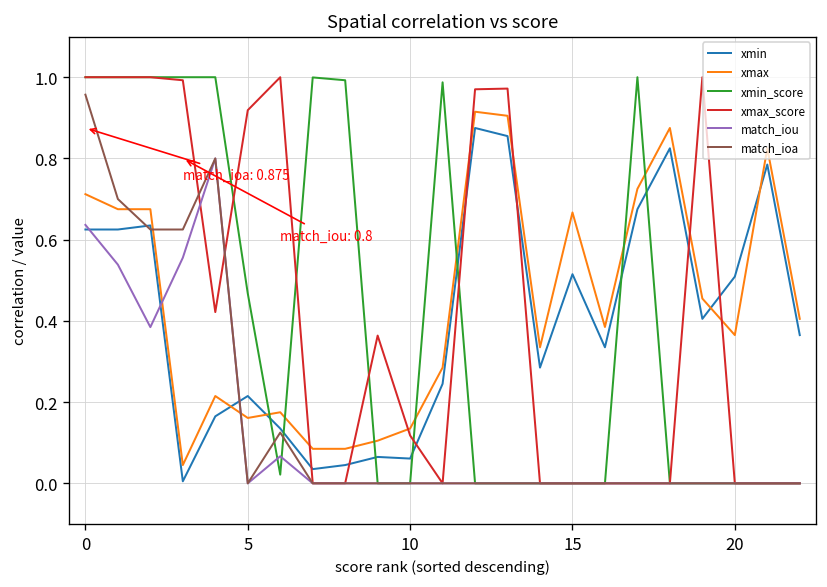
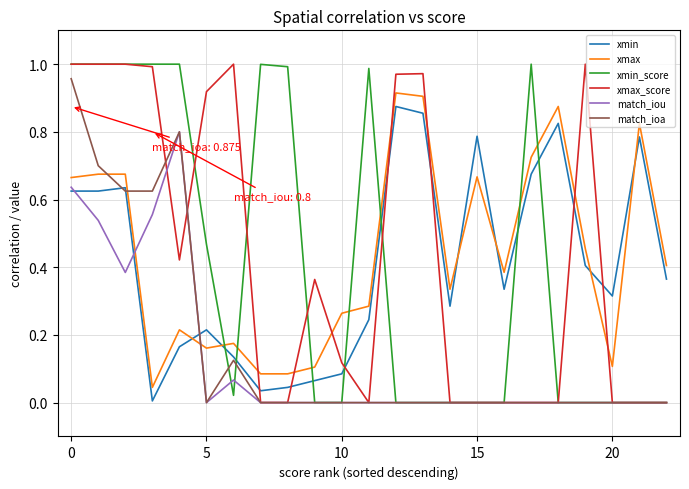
xmax, 0: 0.71 -> 0.67
xmin, 10: 0.06 -> 0.09
xmax, 10: 0.14 -> 0.26
xmin, 15: 0.52 -> 0.79
xmin, 20: 0.51 -> 0.32
xmax, 20: 0.37 -> 0.11
